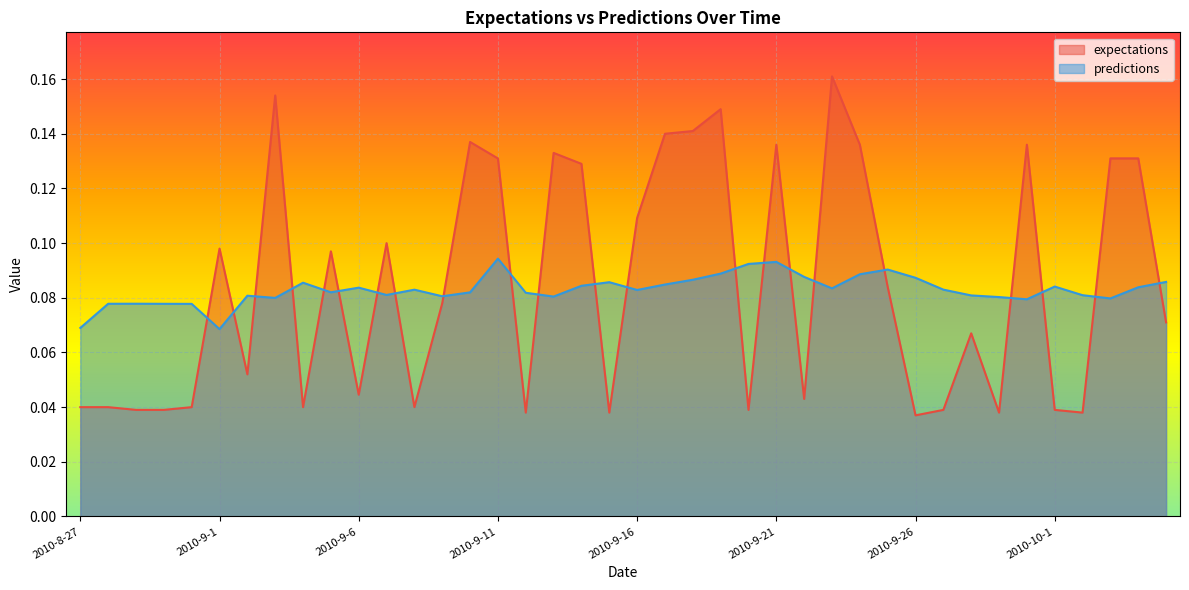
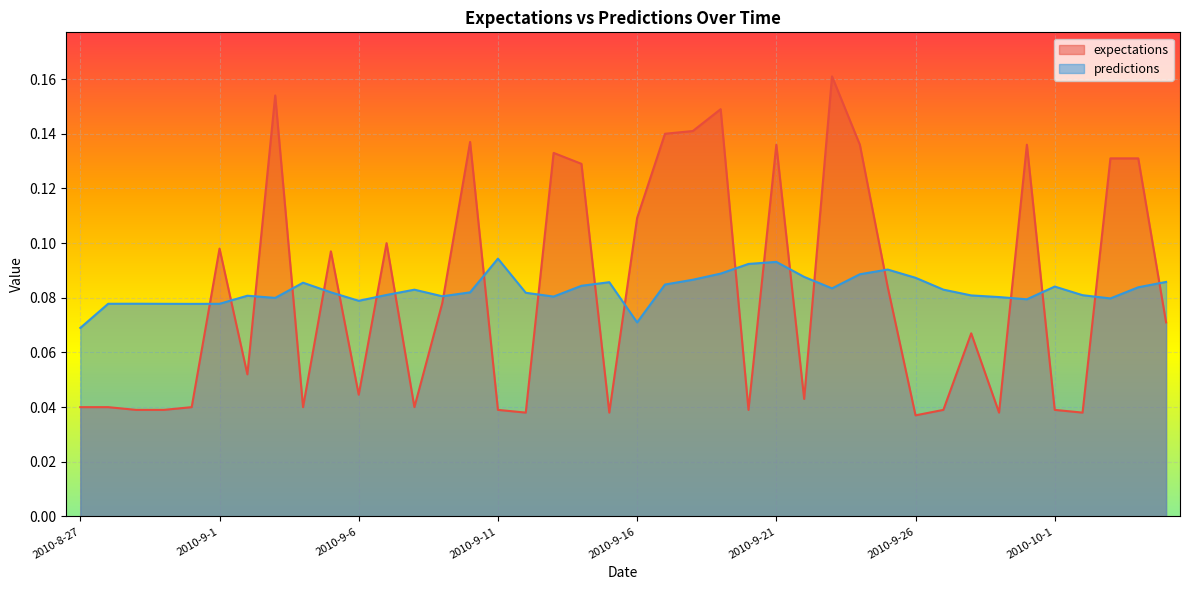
predictions, 2010-9-1: 0.069 -> 0.078
predictions, 2010-9-6: 0.084 -> 0.079
expectations, 2010-9-11: 0.131 -> 0.039
predictions, 2010-9-16: 0.083 -> 0.071
